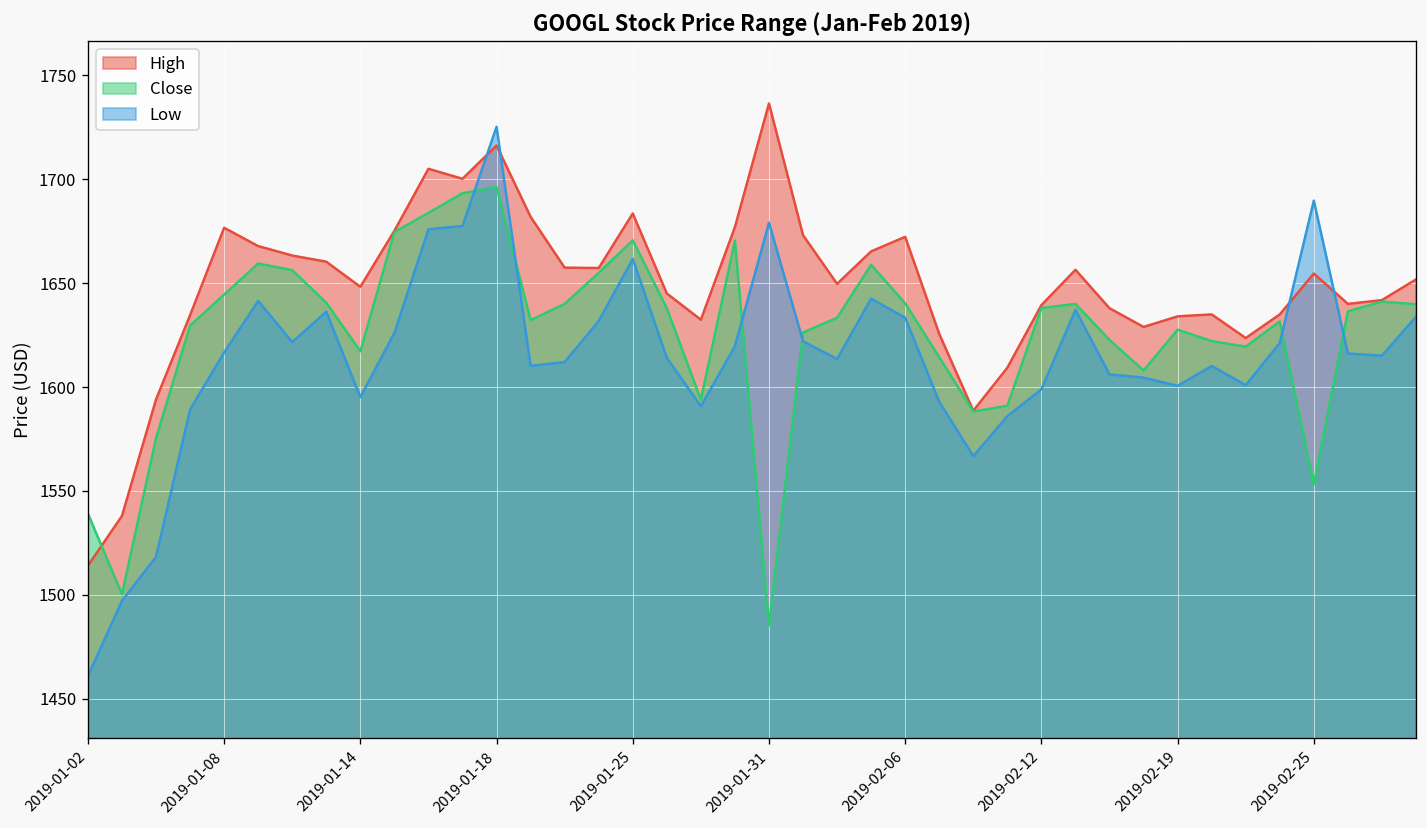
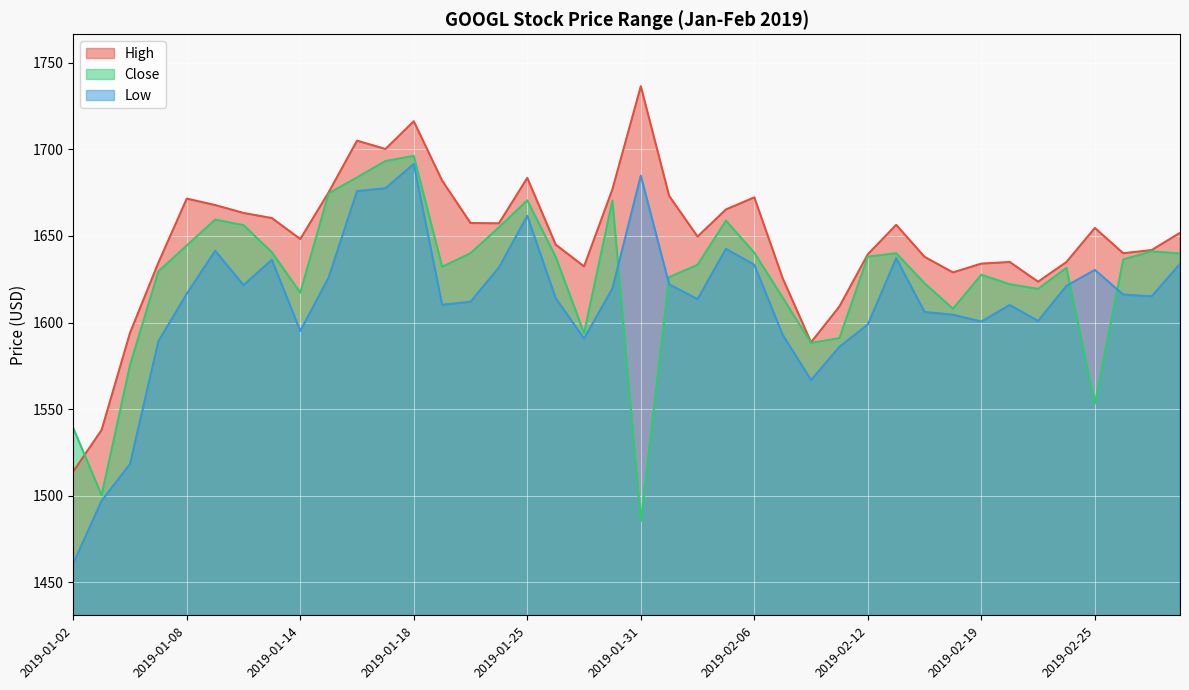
High, 2019-01-08: 1677 -> 1672
Low, 2019-01-18: 1725 -> 1692
Low, 2019-01-31: 1679 -> 1685
Low, 2019-02-25: 1690 -> 1630
